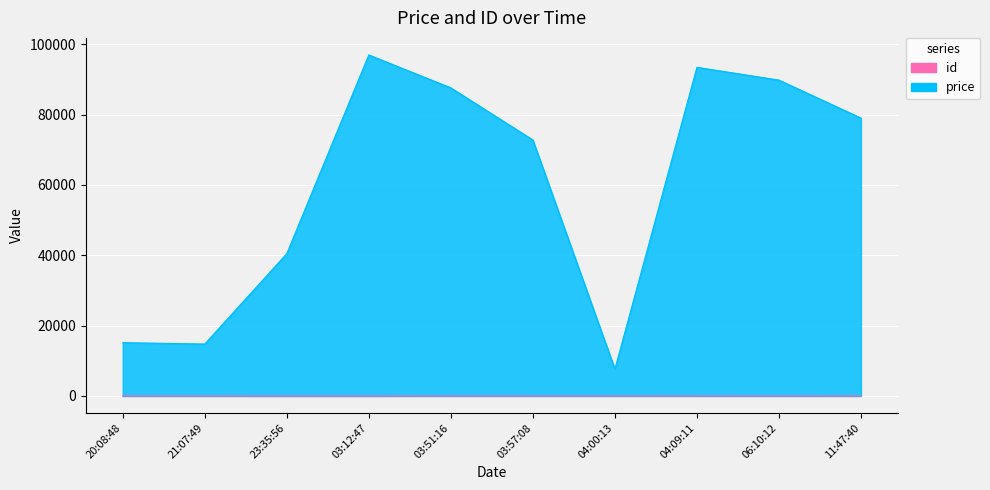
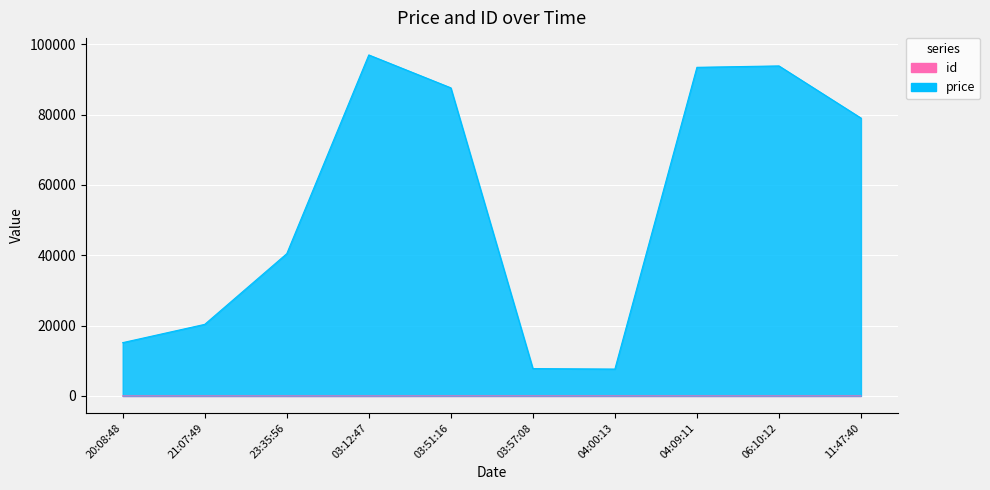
price, 21:07:49: 15000 -> 20000
price, 03:57:08: 73000 -> 8000
price, 06:10:12: 90000 -> 94000
